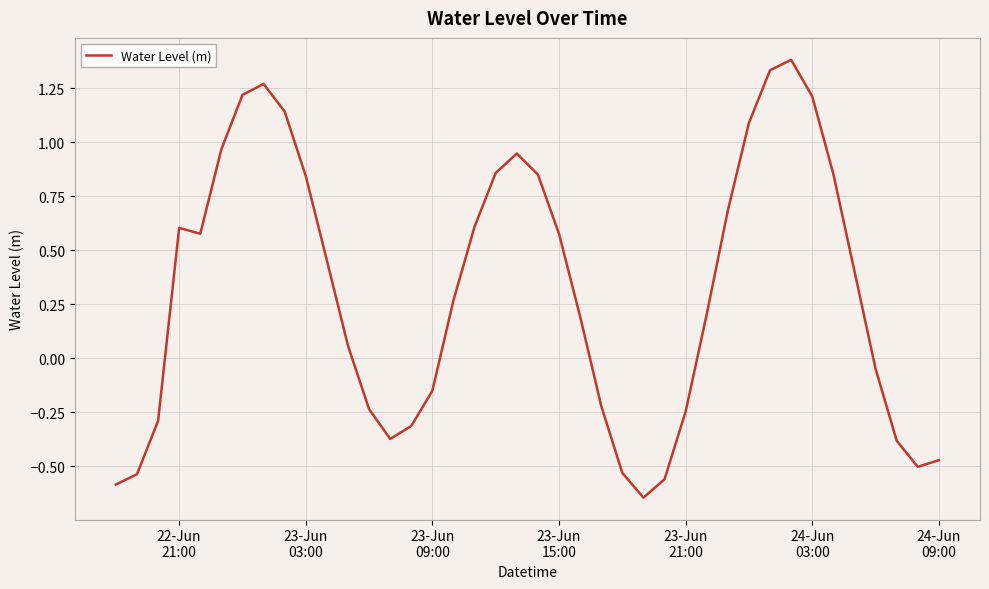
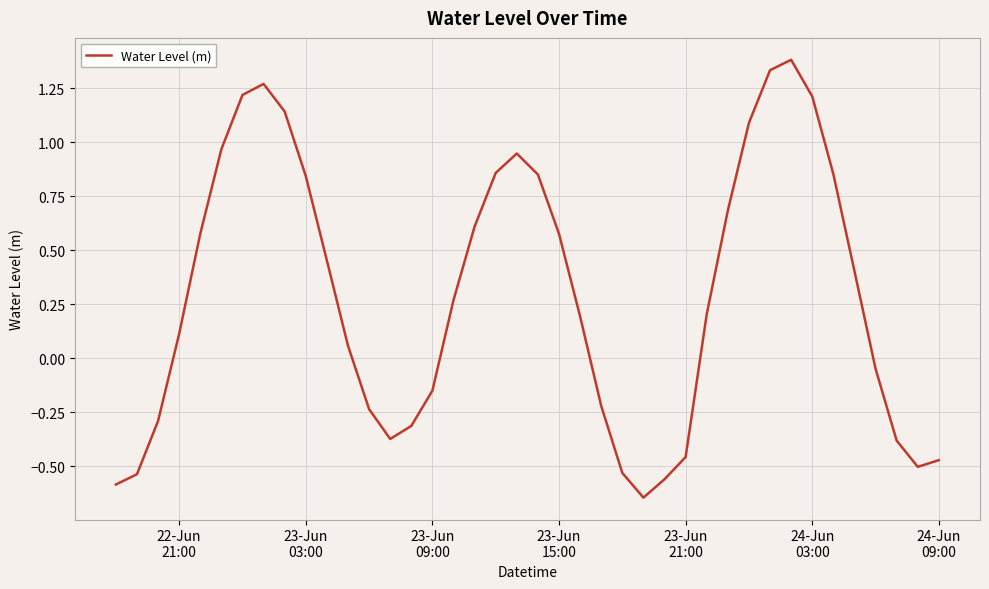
22-Jun 21:00: 0.60 -> 0.11
23-Jun 21:00: -0.25 -> -0.46
